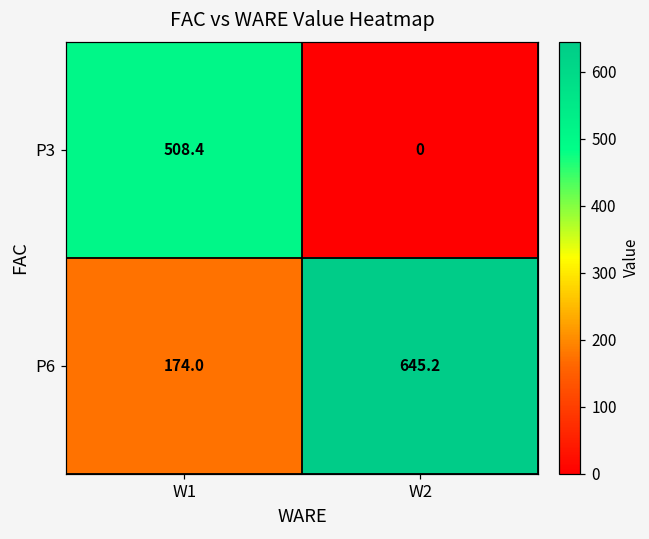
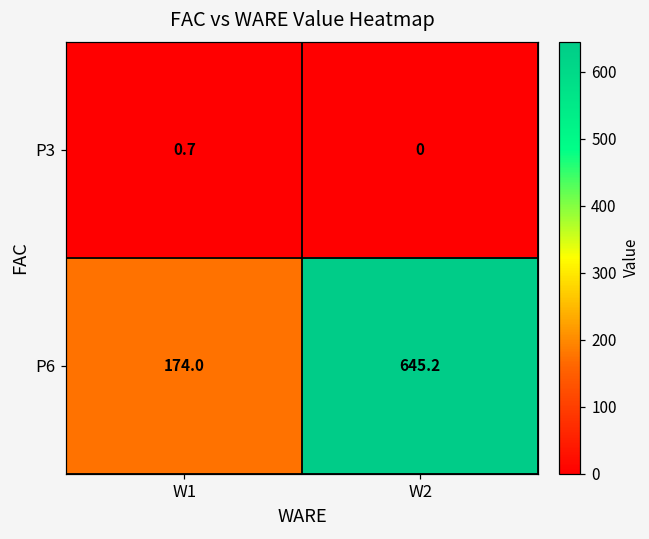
P3, W1: 508.4 -> 0.7
